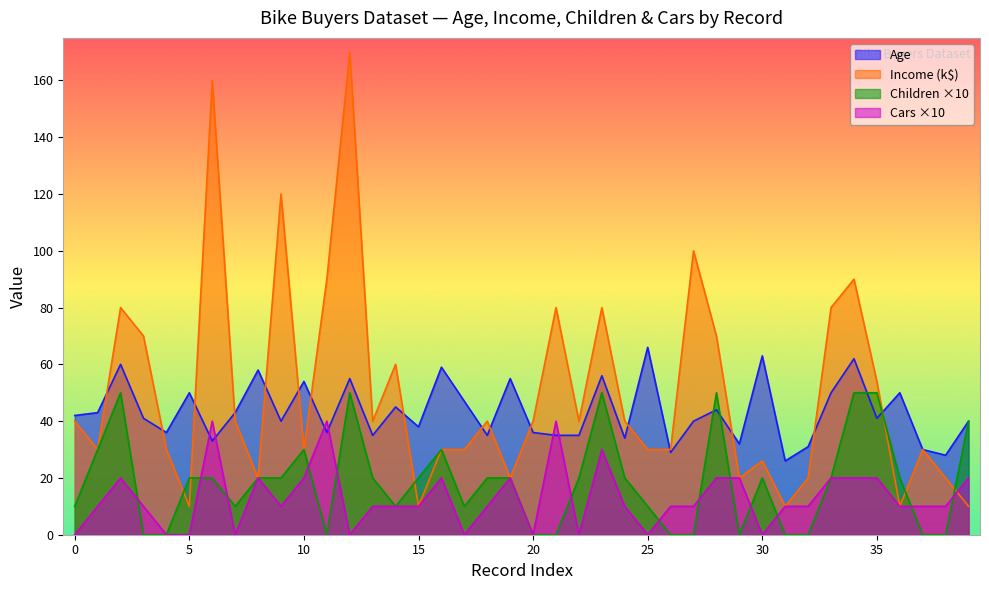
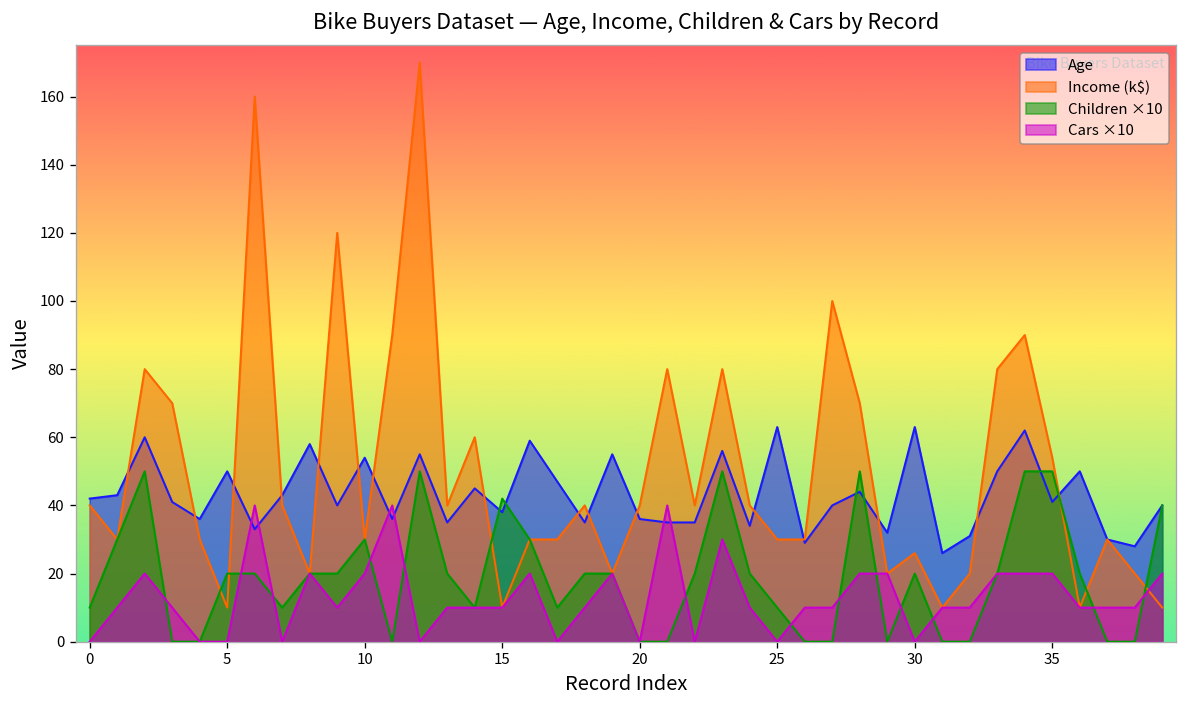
Children ×10, 15: 20 -> 42
Age, 25: 66 -> 63
